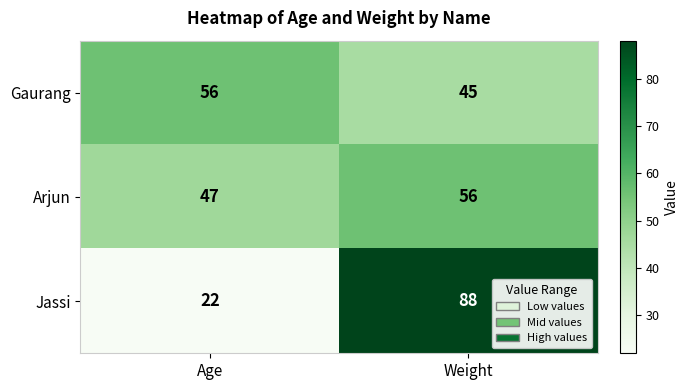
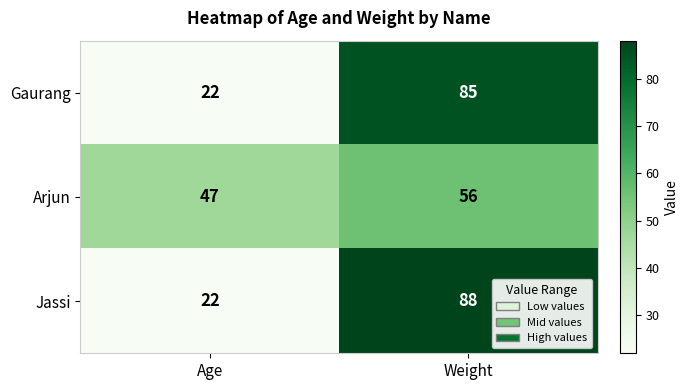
Gaurang, Age: 56 -> 22
Gaurang, Weight: 45 -> 85
